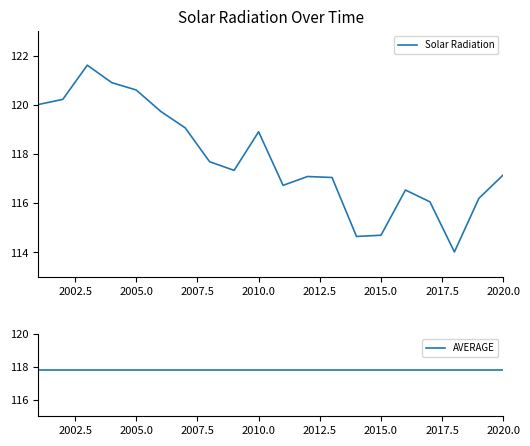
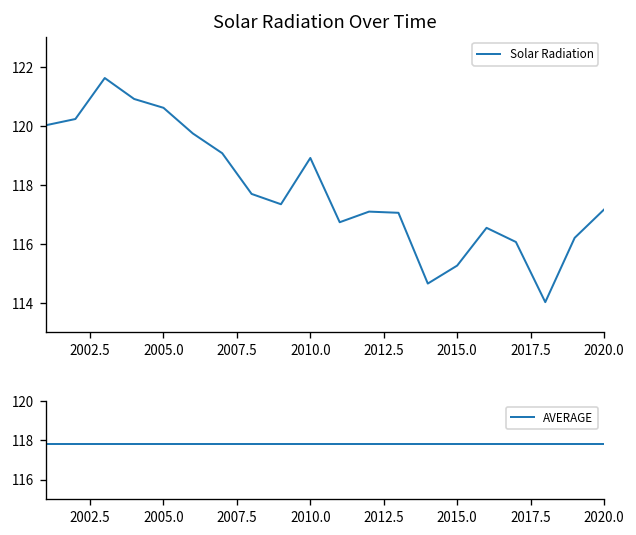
Solar Radiation Over Time, 2015.0: 114.7 -> 115.3
